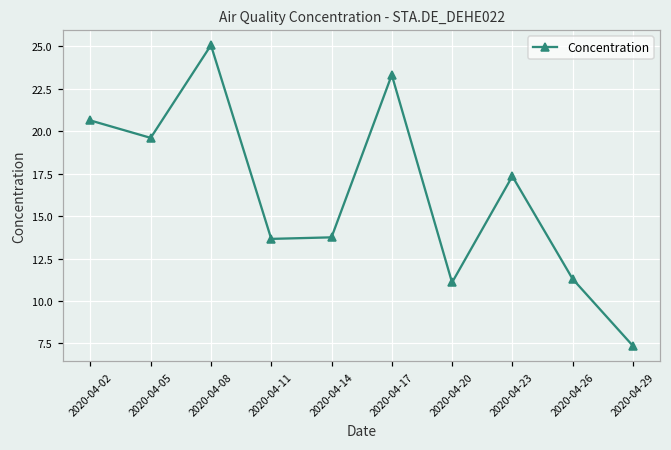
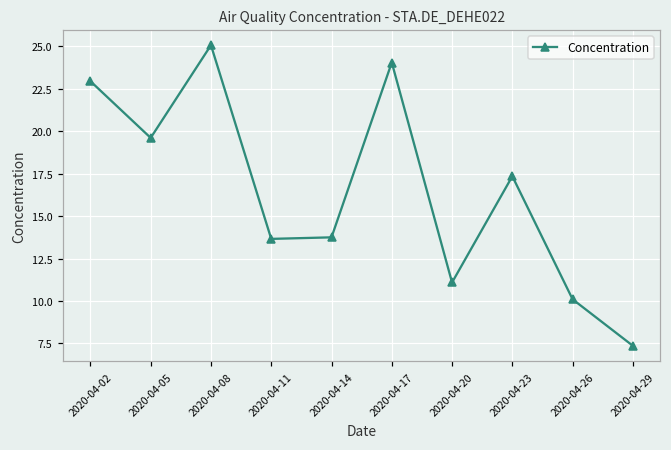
2020-04-02: 20.6 -> 22.9
2020-04-17: 23.3 -> 24.1
2020-04-26: 11.3 -> 10.1
